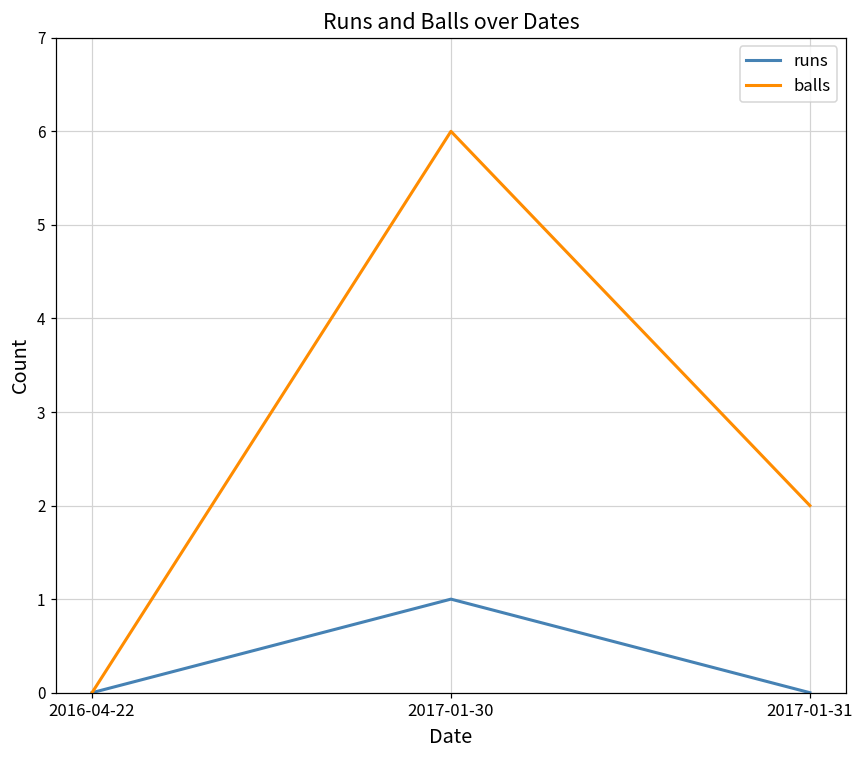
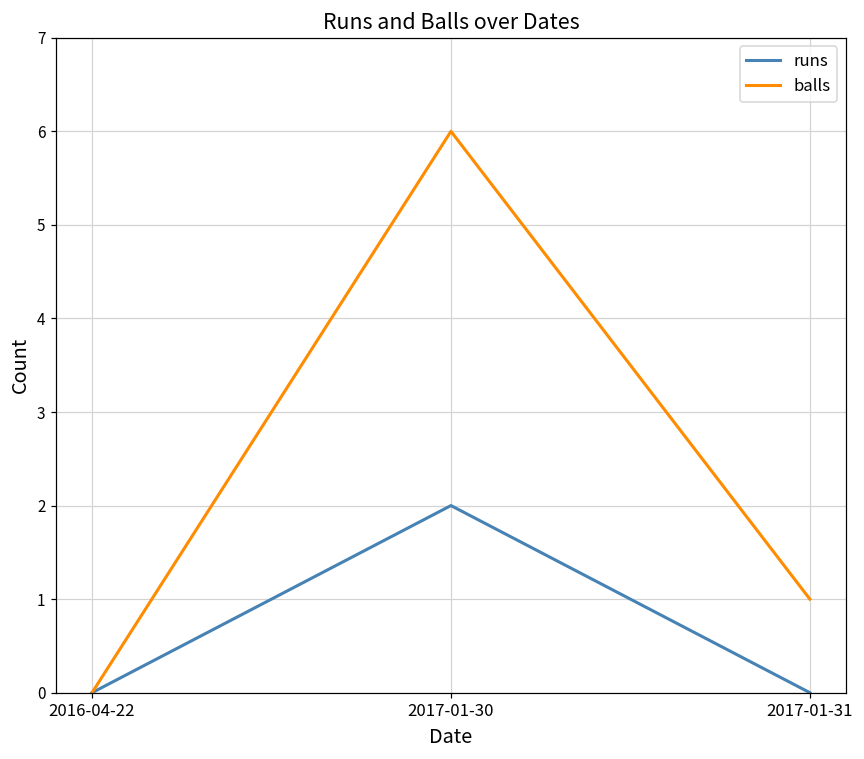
runs, 2017-01-30: 1 -> 2
balls, 2017-01-31: 2 -> 1
